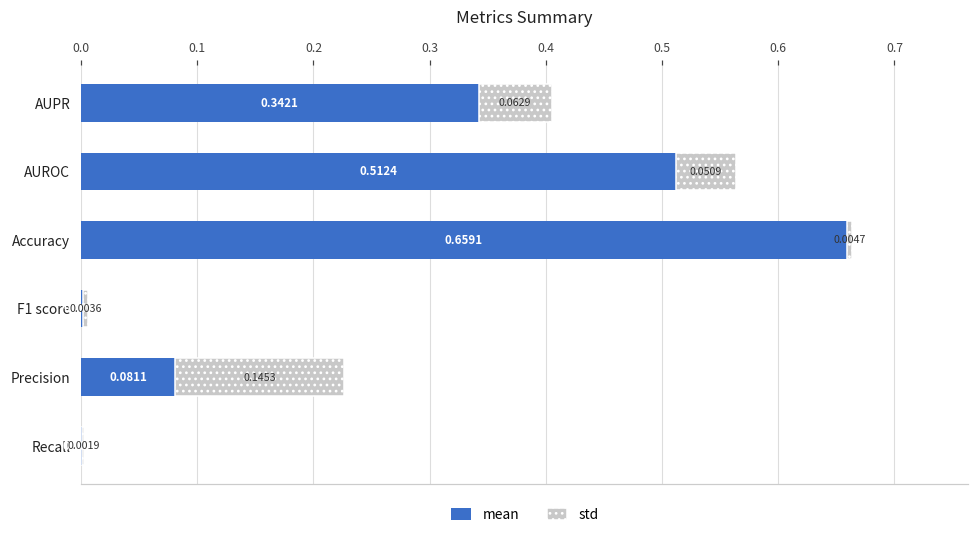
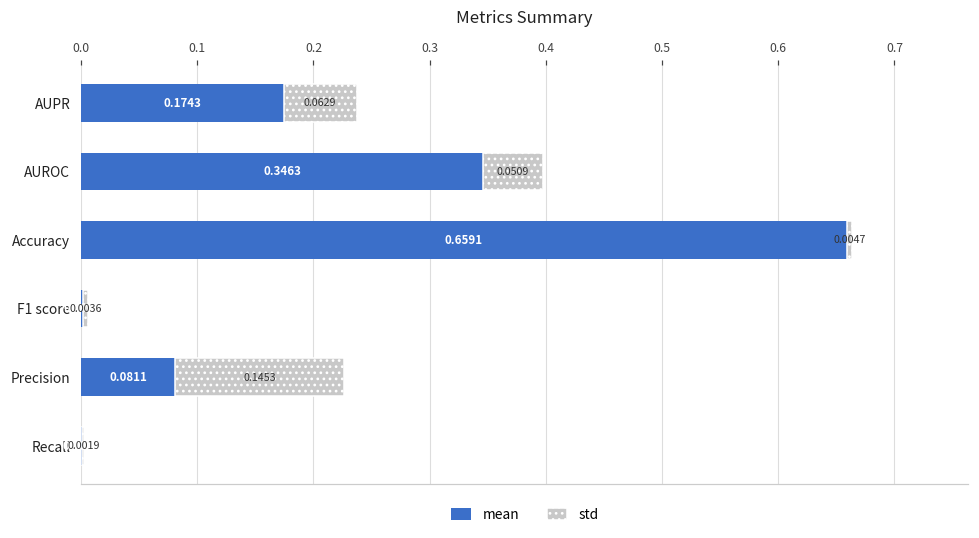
mean, AUPR: 0.3421 -> 0.1743
mean, AUROC: 0.5124 -> 0.3463
